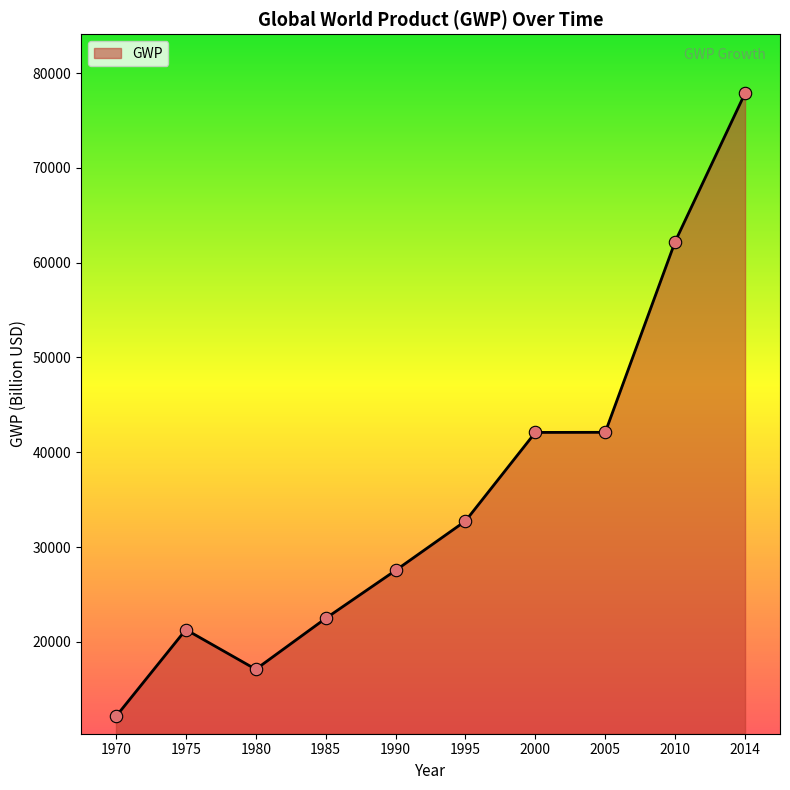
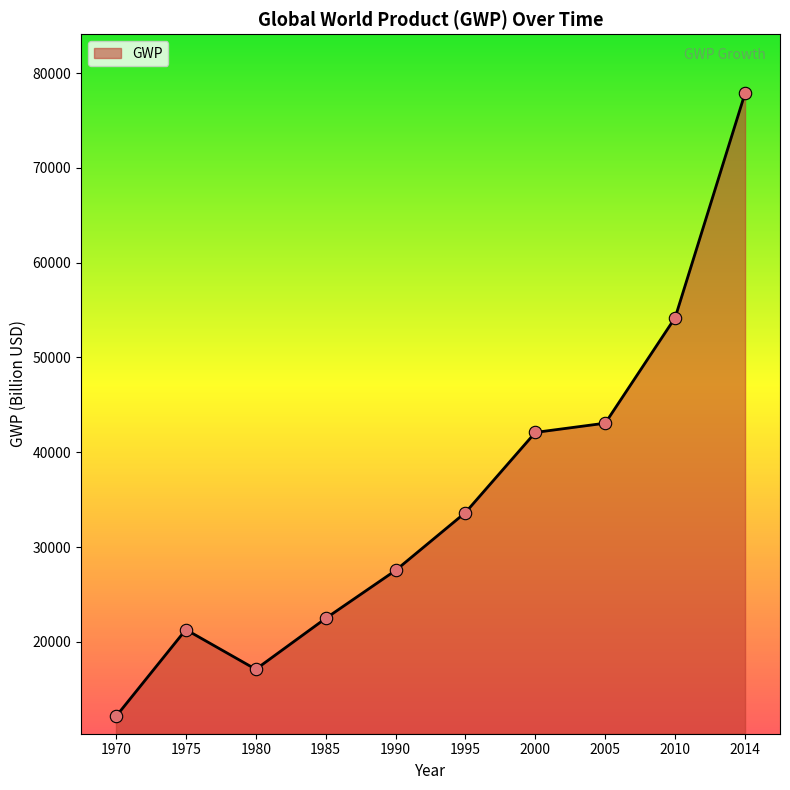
1995: 33000 -> 34000
2005: 42000 -> 43000
2010: 62000 -> 54000
